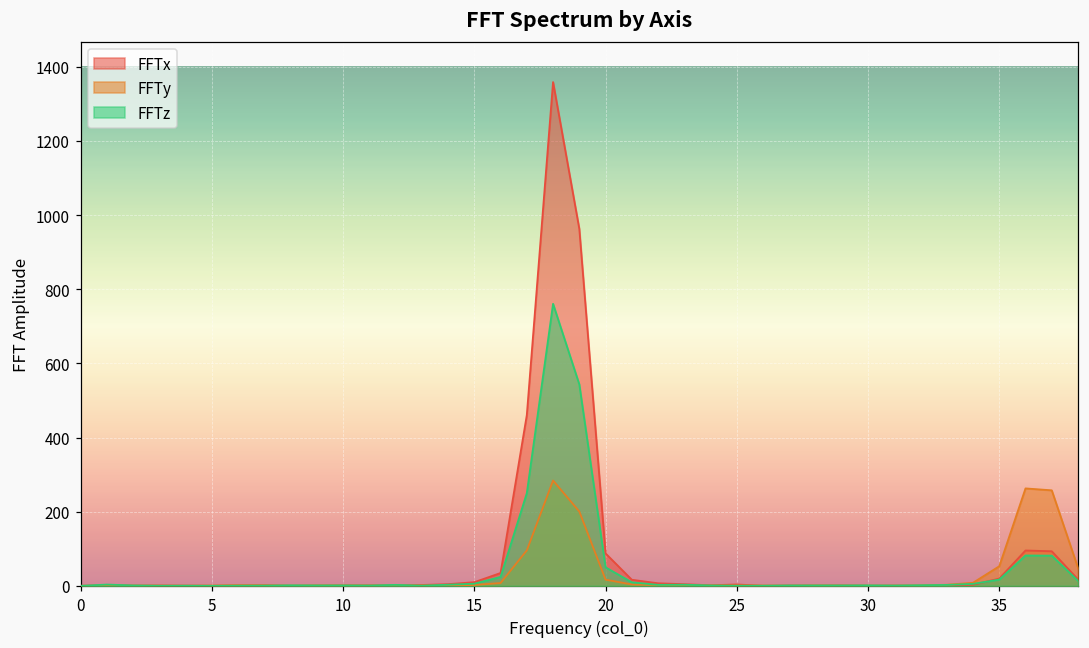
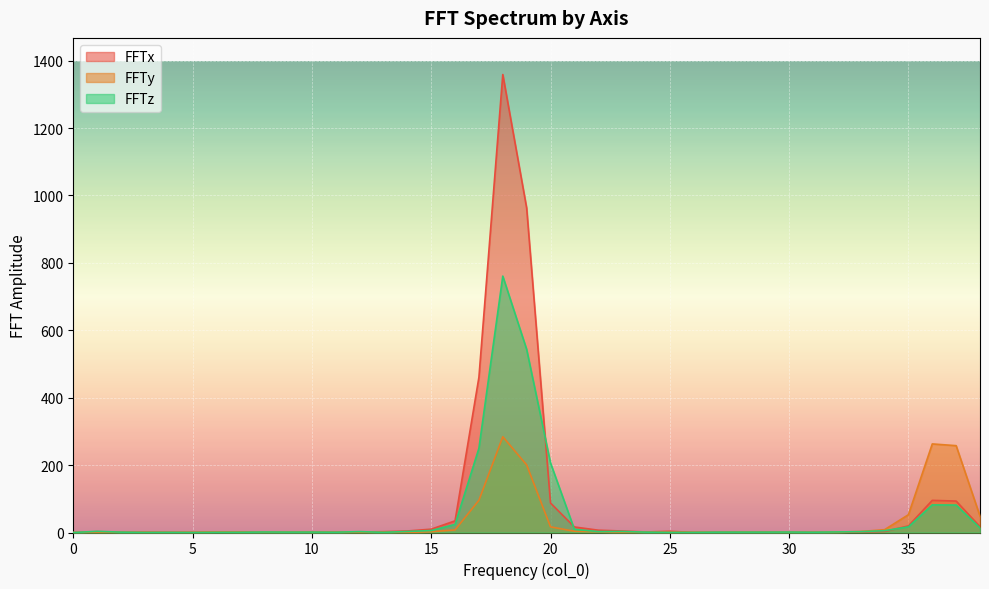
FFTz, 20: 50 -> 210
